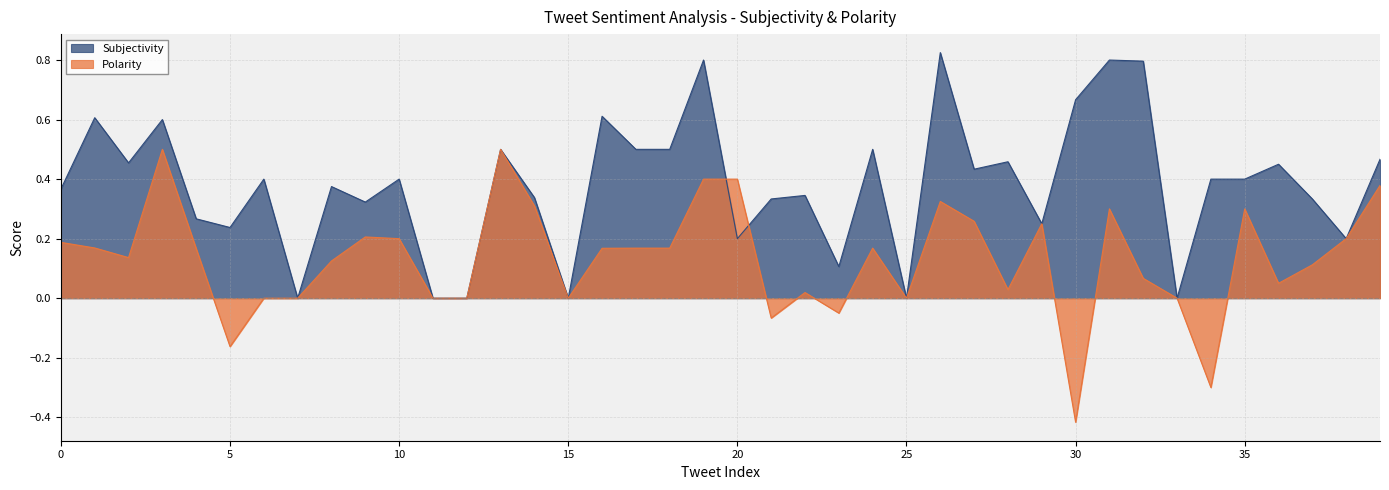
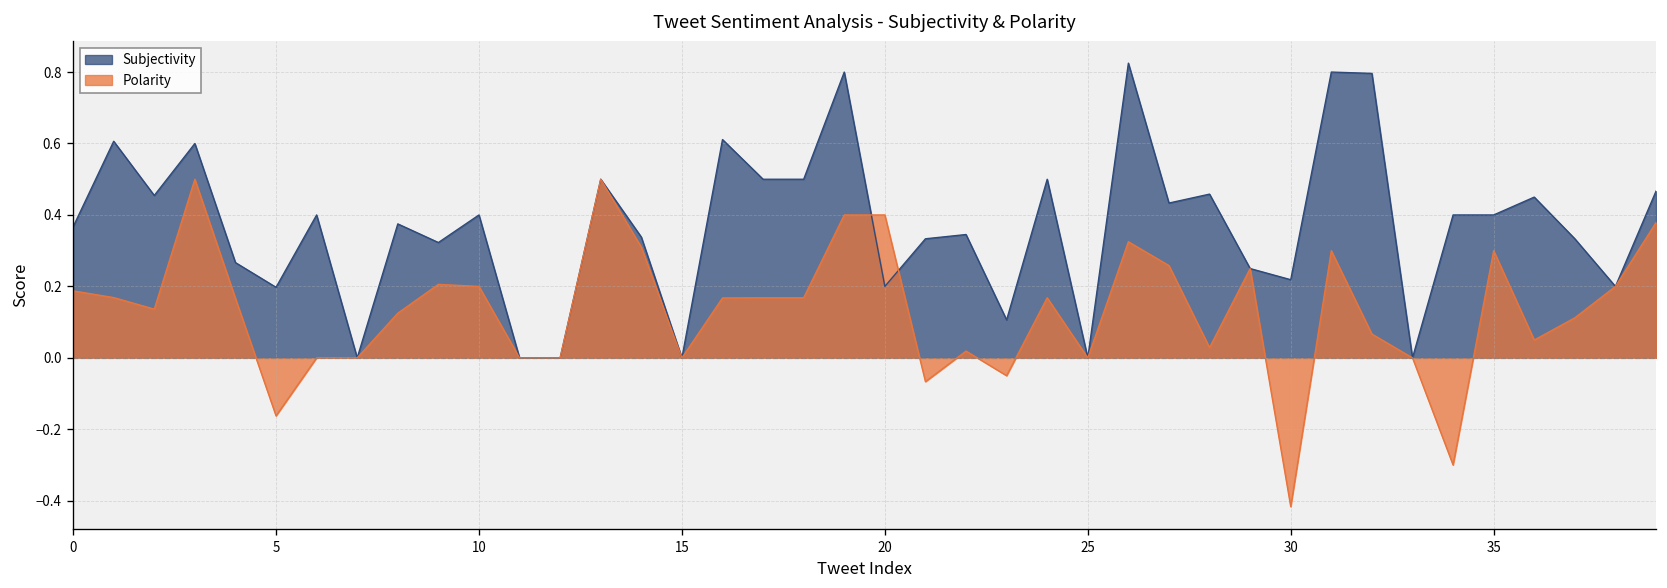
Subjectivity, 5: 0.24 -> 0.20
Subjectivity, 30: 0.67 -> 0.22
